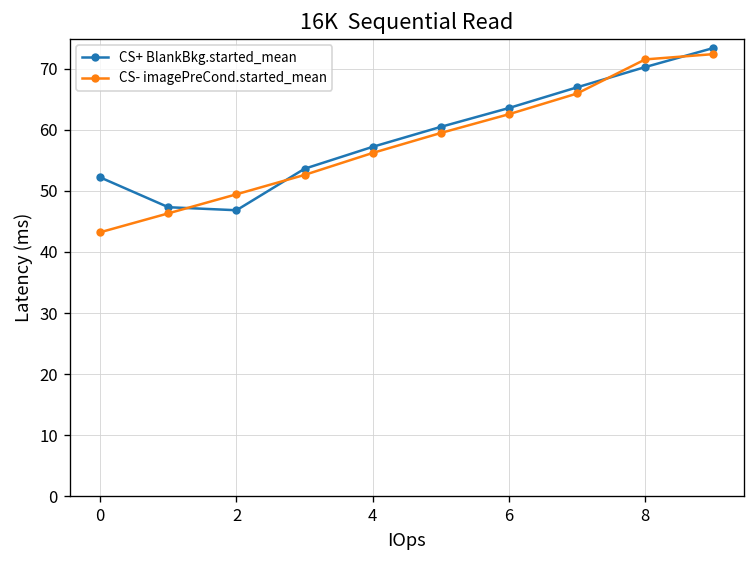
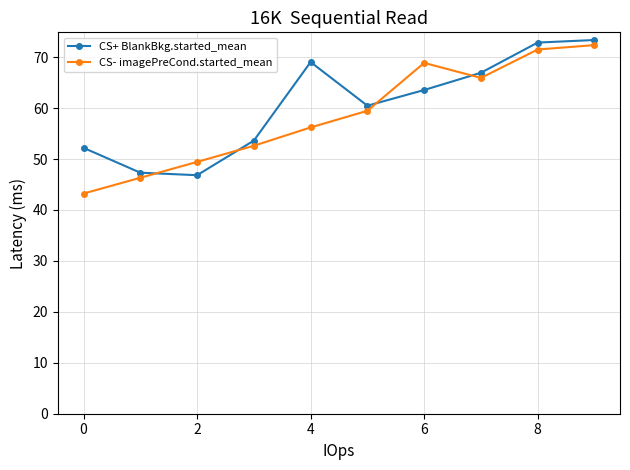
CS+ BlankBkg.started_mean, 4: 57 -> 69
CS- imagePreCond.started_mean, 6: 63 -> 69
CS+ BlankBkg.started_mean, 8: 70 -> 73
